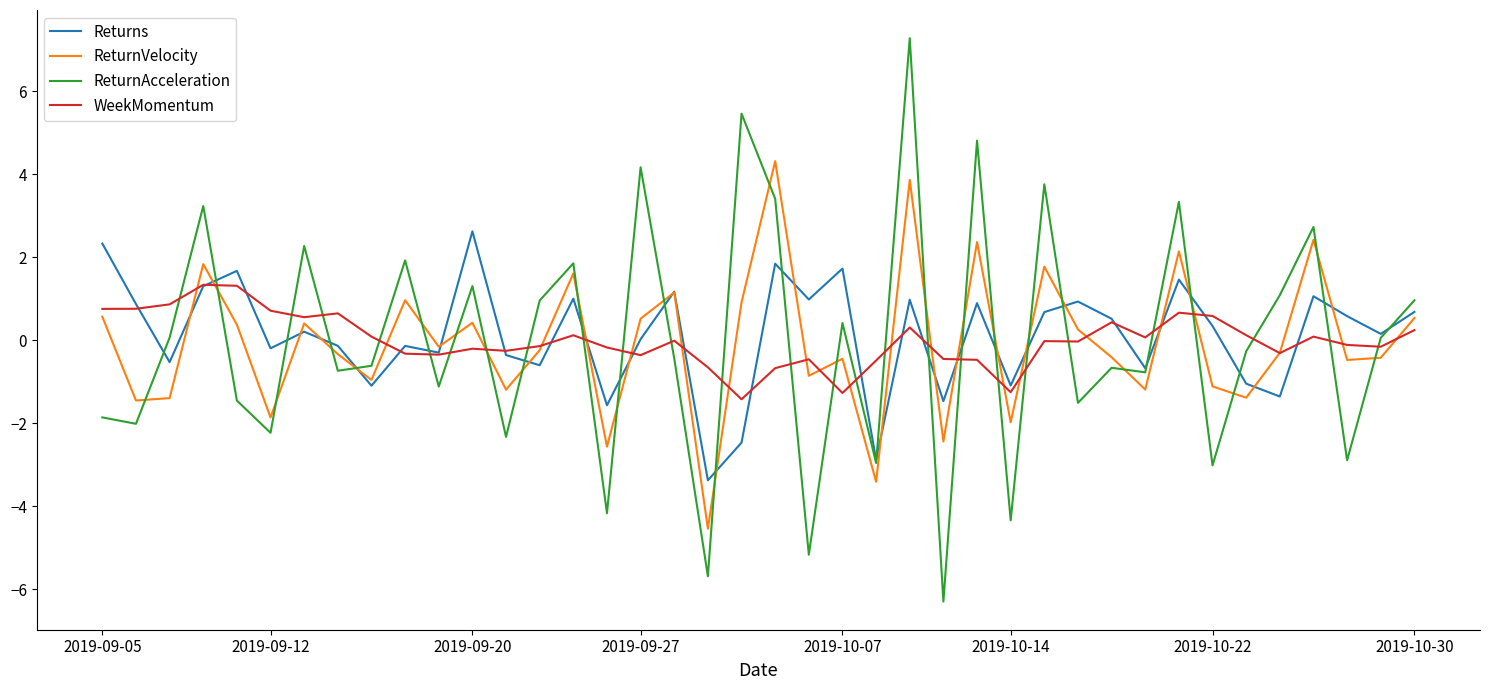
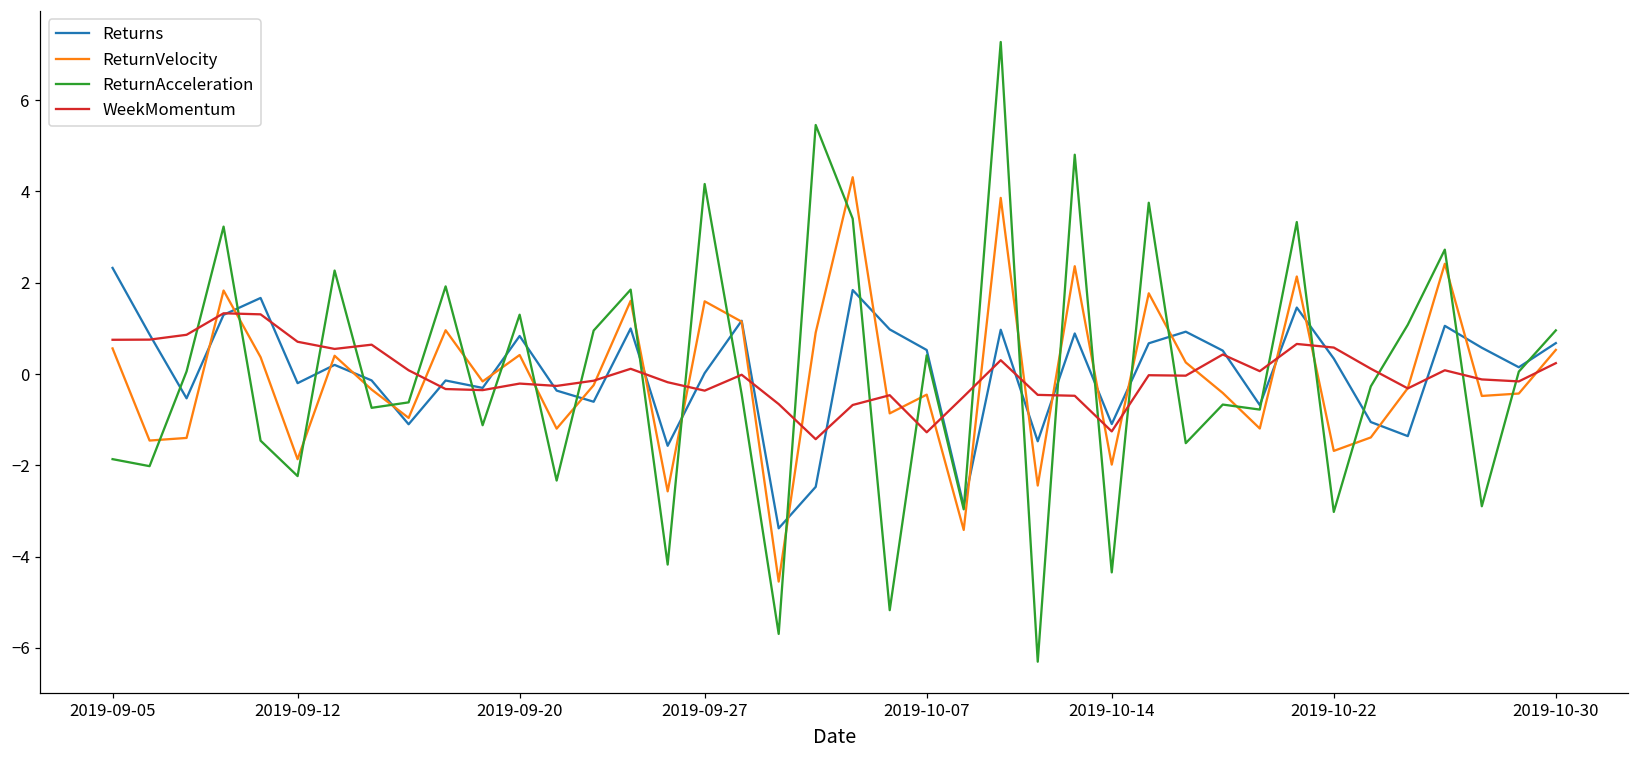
Returns, 2019-09-20: 2.6 -> 0.8
ReturnVelocity, 2019-09-27: 0.5 -> 1.6
Returns, 2019-10-07: 1.7 -> 0.5
ReturnVelocity, 2019-10-22: -1.1 -> -1.7
